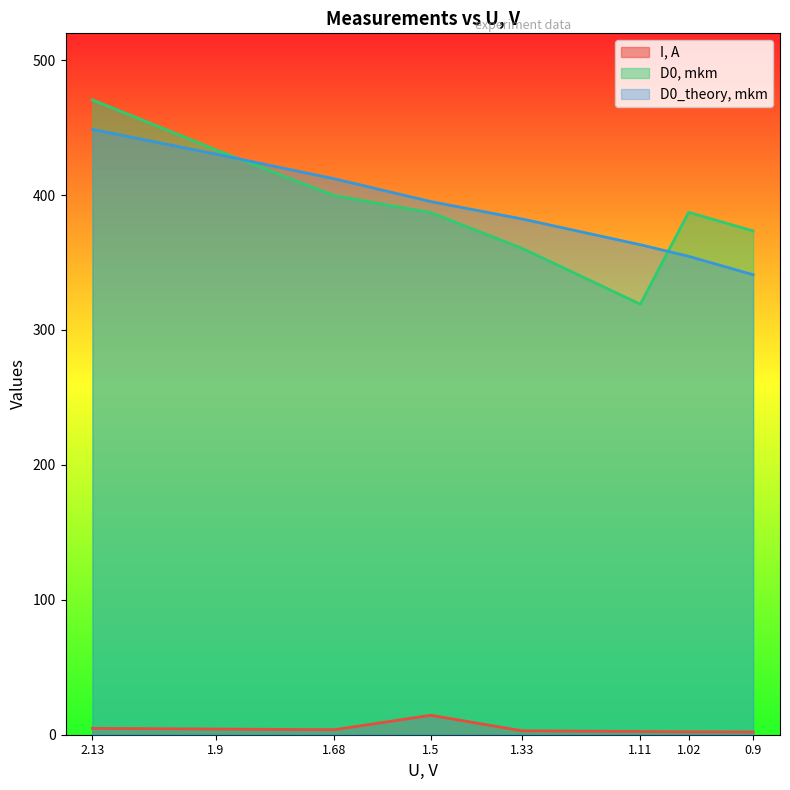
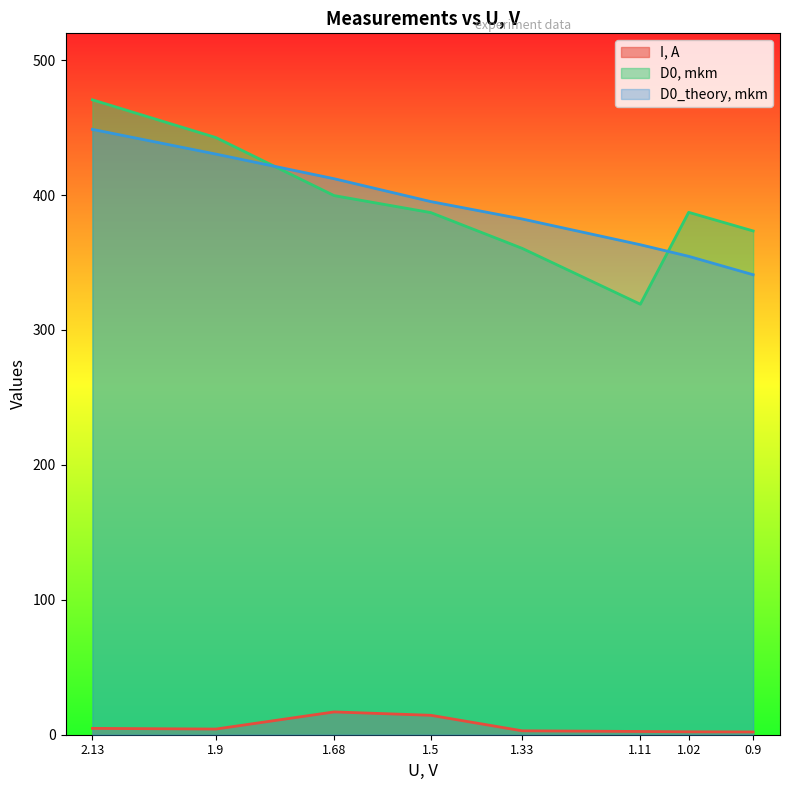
D0, mkm, 1.9: 434 -> 443
I, A, 1.68: 4 -> 17
